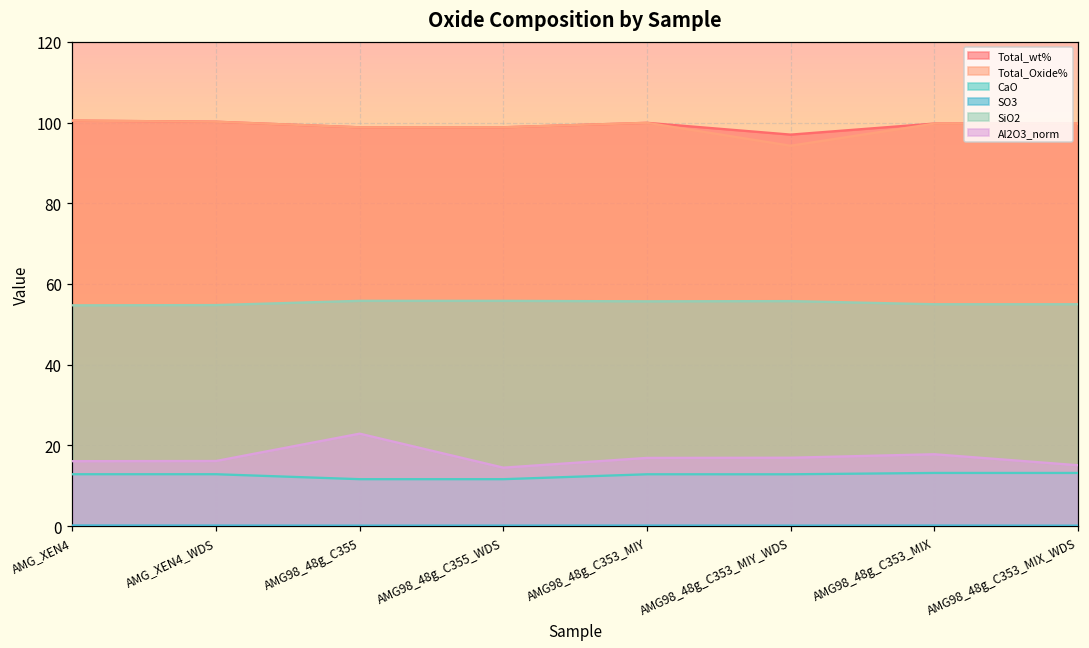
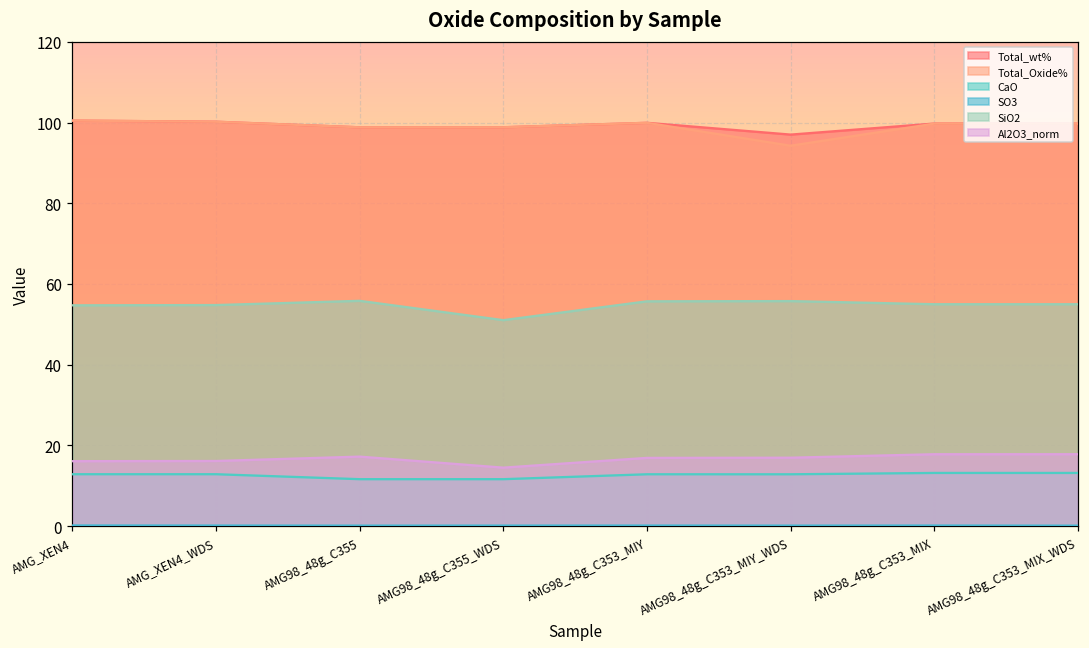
Al2O3_norm, AMG98_48g_C355: 23 -> 17
SiO2, AMG98_48g_C355_WDS: 56 -> 51
Al2O3_norm, AMG98_48g_C353_MIX_WDS: 15 -> 18
